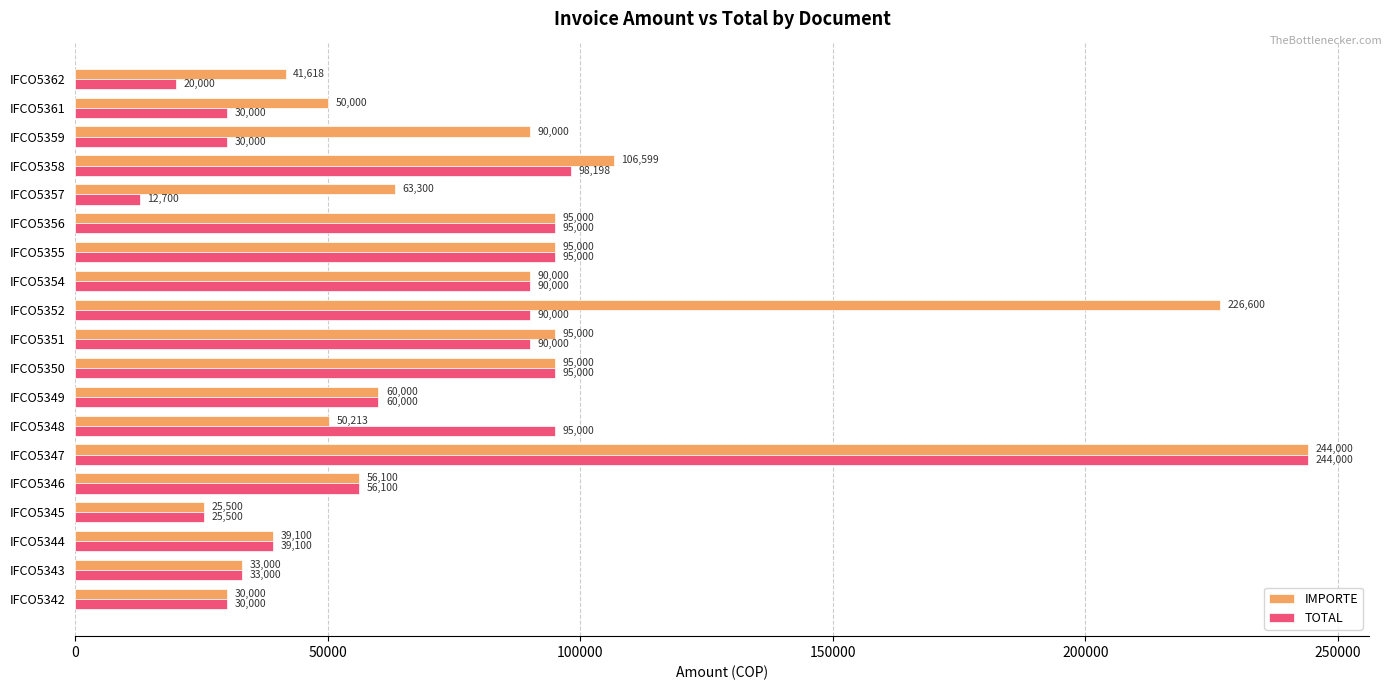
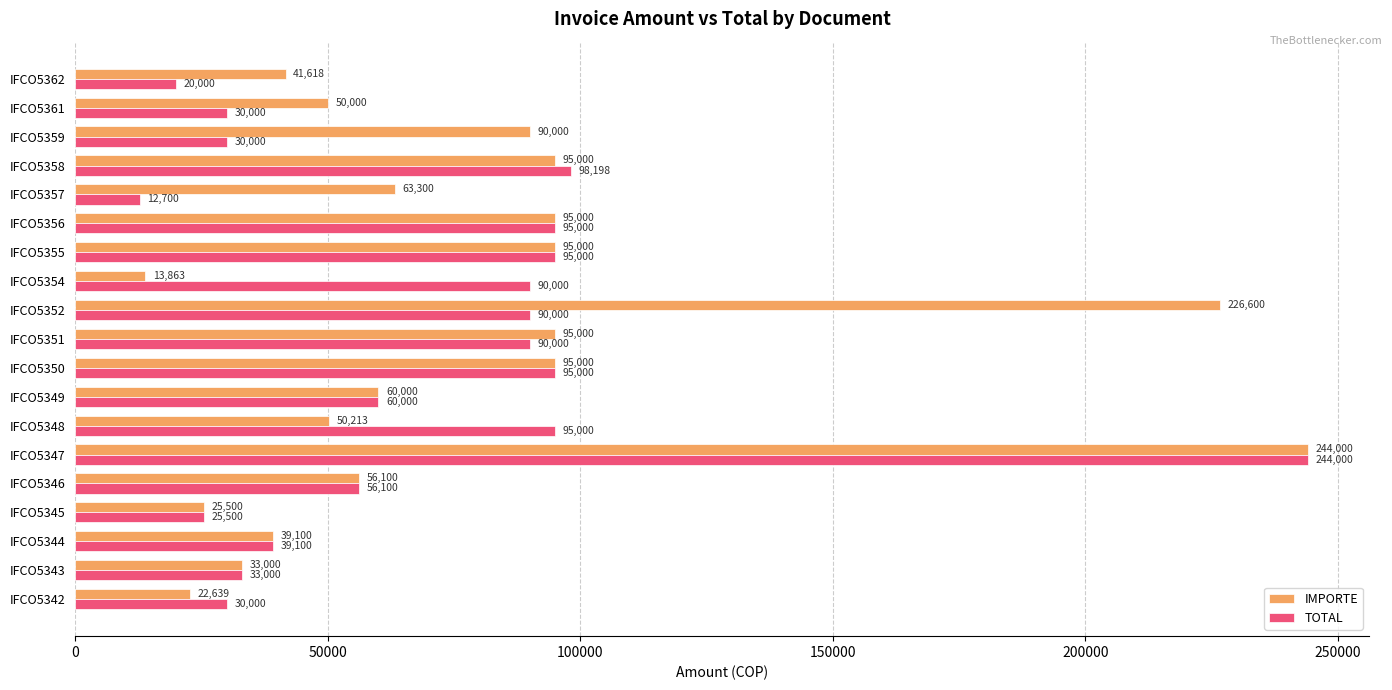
IMPORTE, IFCO5358: 106,599 -> 95,000
IMPORTE, IFCO5354: 90,000 -> 13,863
IMPORTE, IFCO5342: 30,000 -> 22,639
